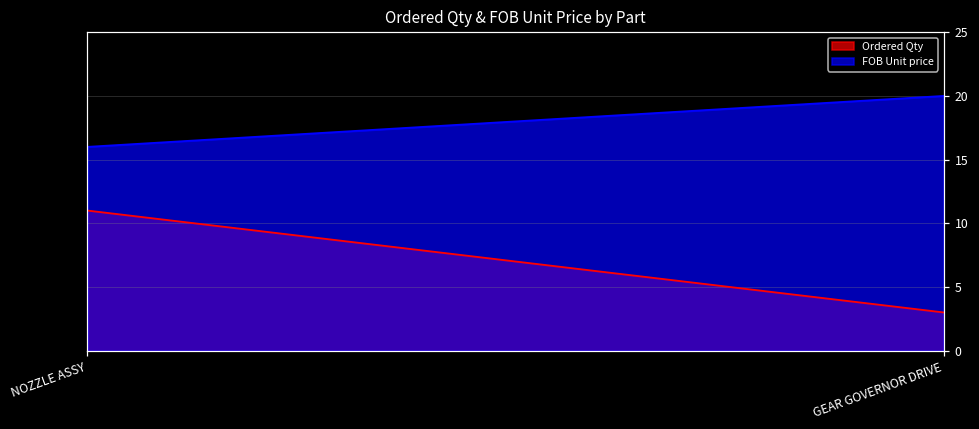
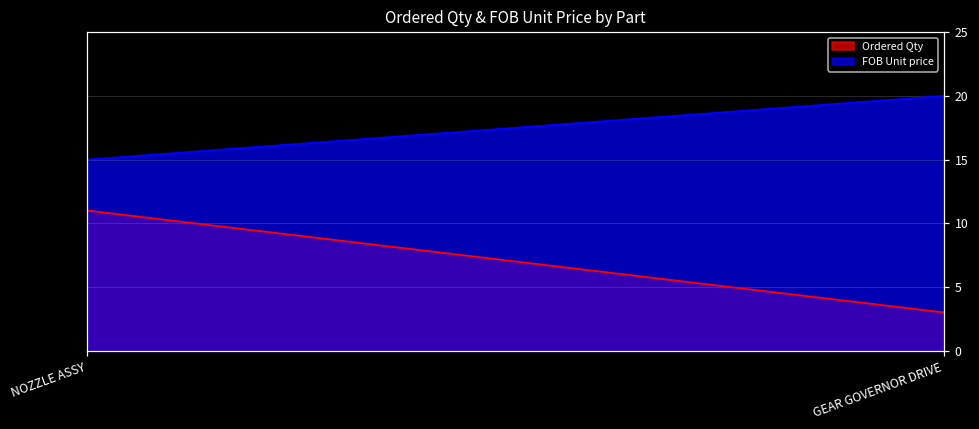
FOB Unit price, NOZZLE ASSY: 16 -> 15
